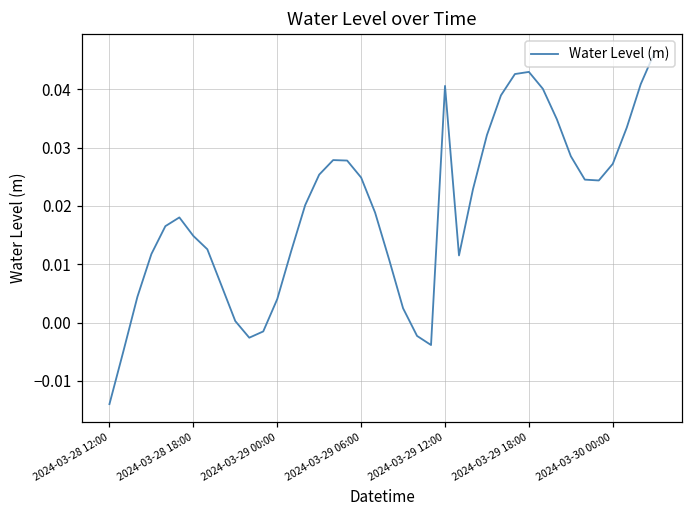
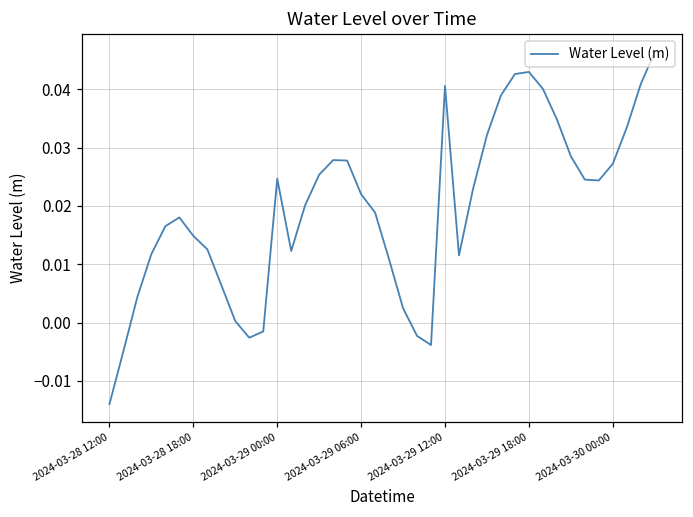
2024-03-29 00:00: 0.004 -> 0.025
2024-03-29 06:00: 0.025 -> 0.022
